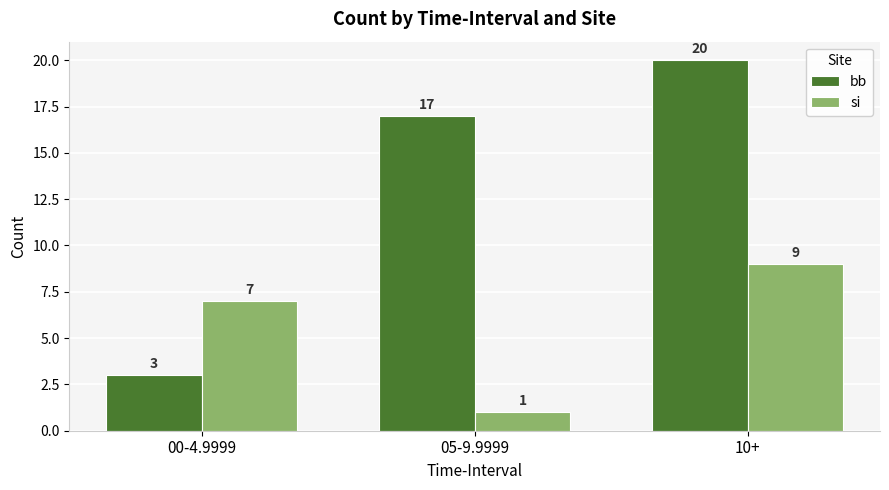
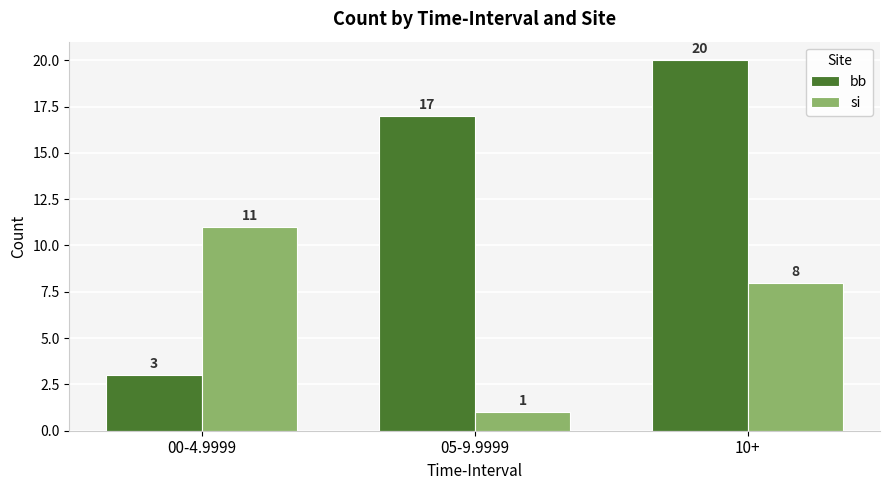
si, 00-4.9999: 7 -> 11
si, 10+: 9 -> 8
